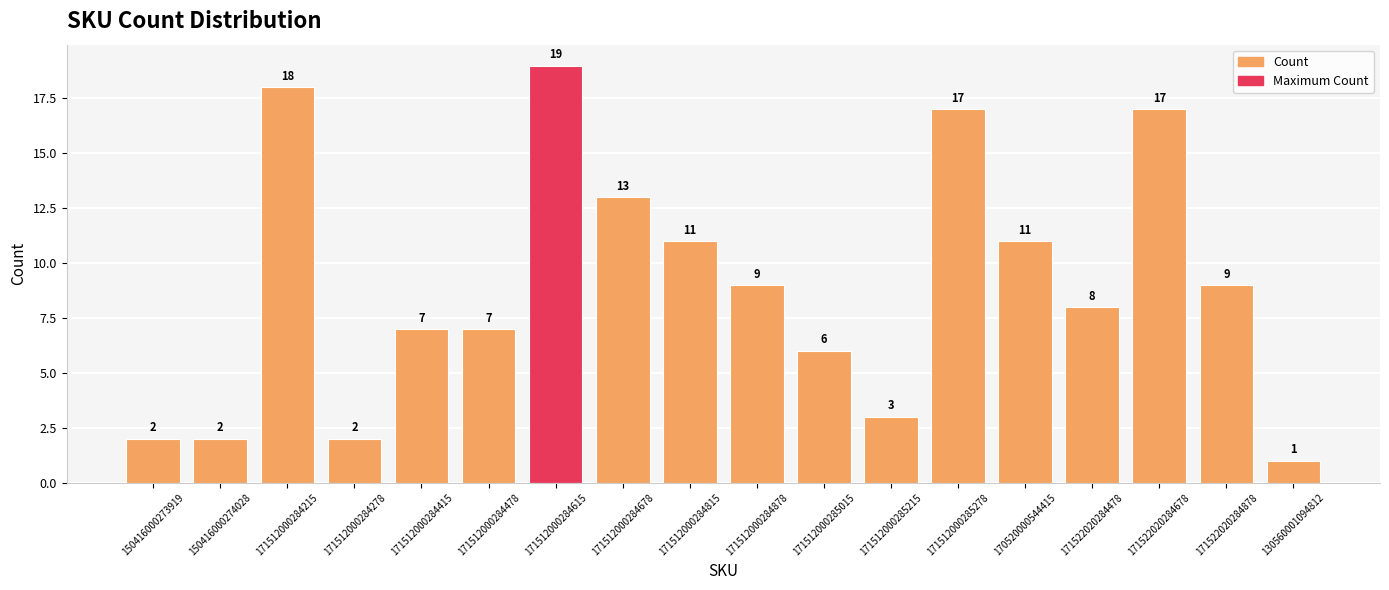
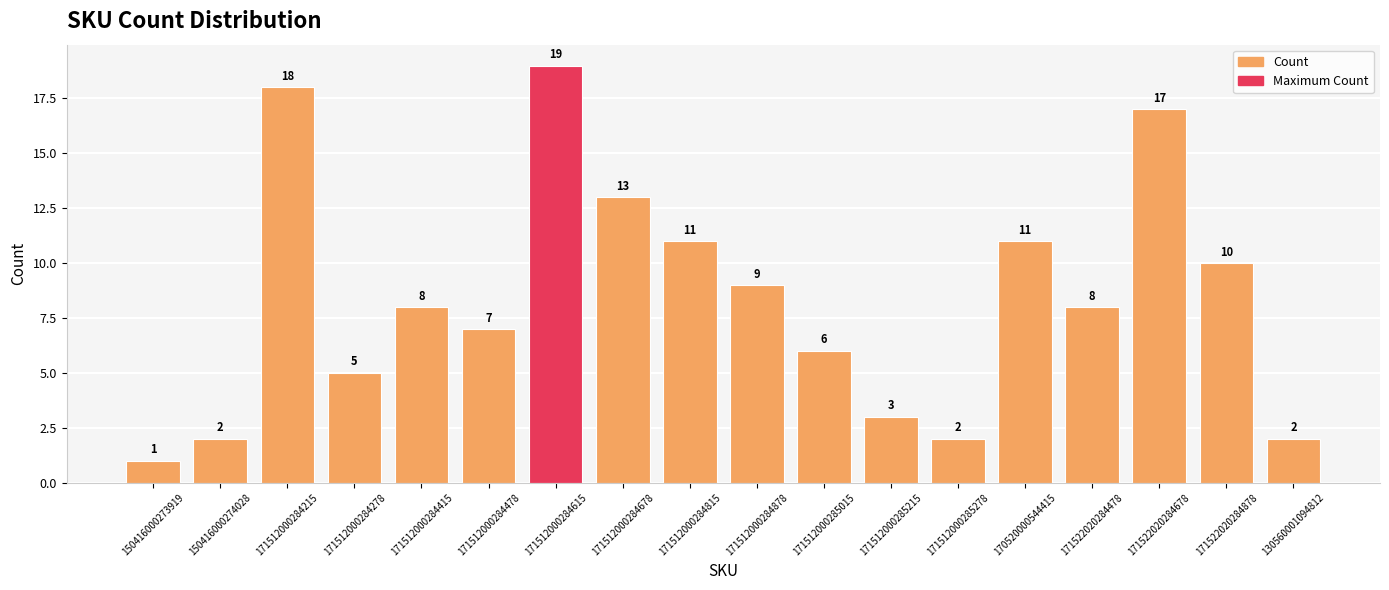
150416000273919: 2 -> 1
171512000284278: 2 -> 5
171512000284415: 7 -> 8
171512000285278: 17 -> 2
171522020284878: 9 -> 10
130560001094812: 1 -> 2
